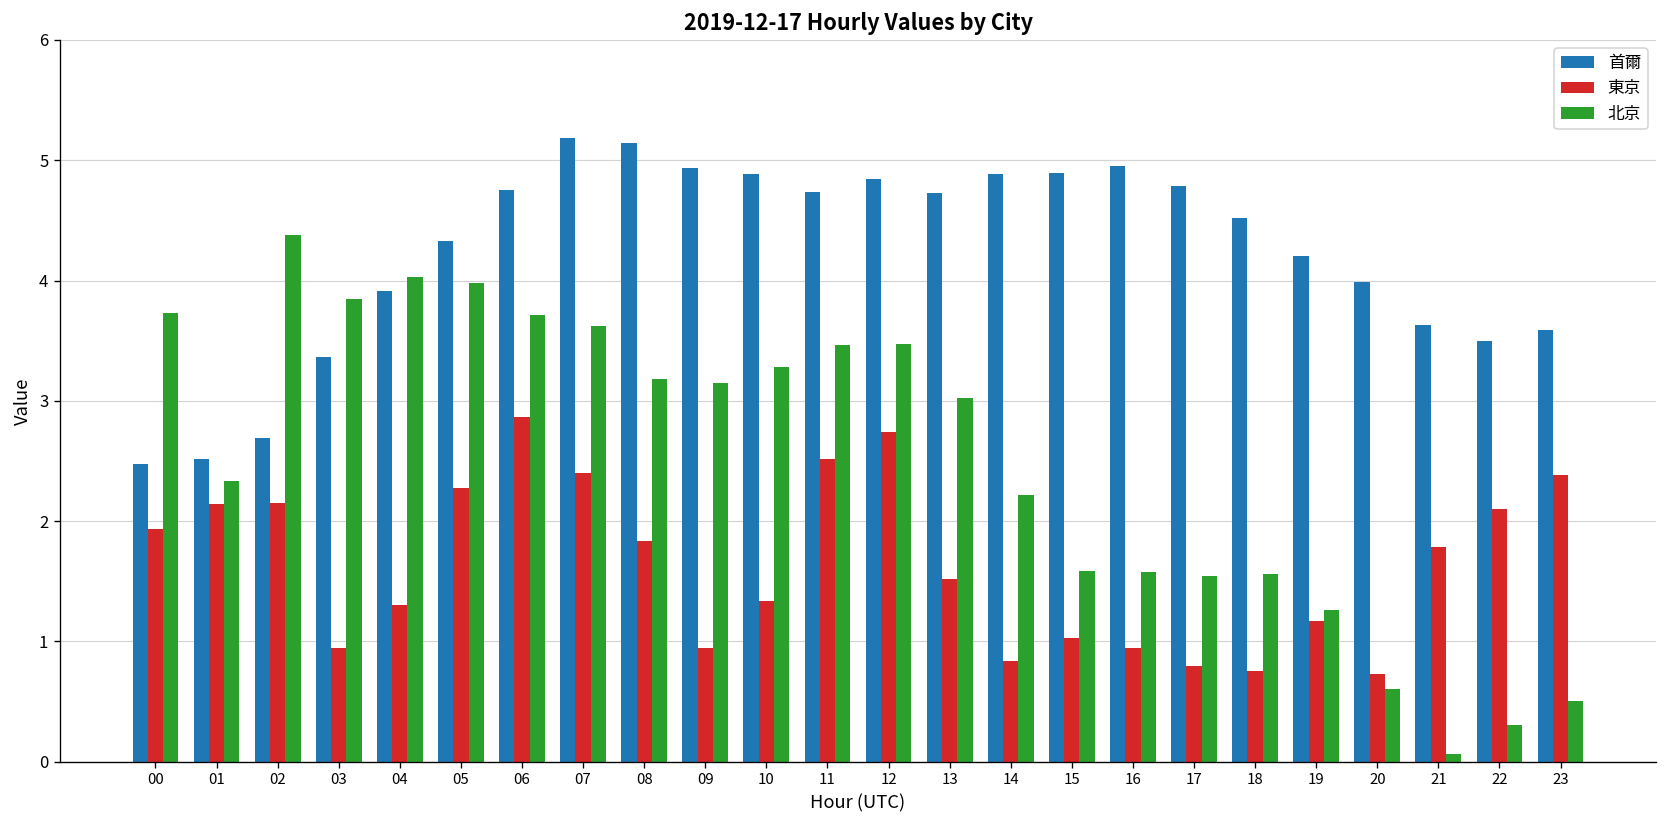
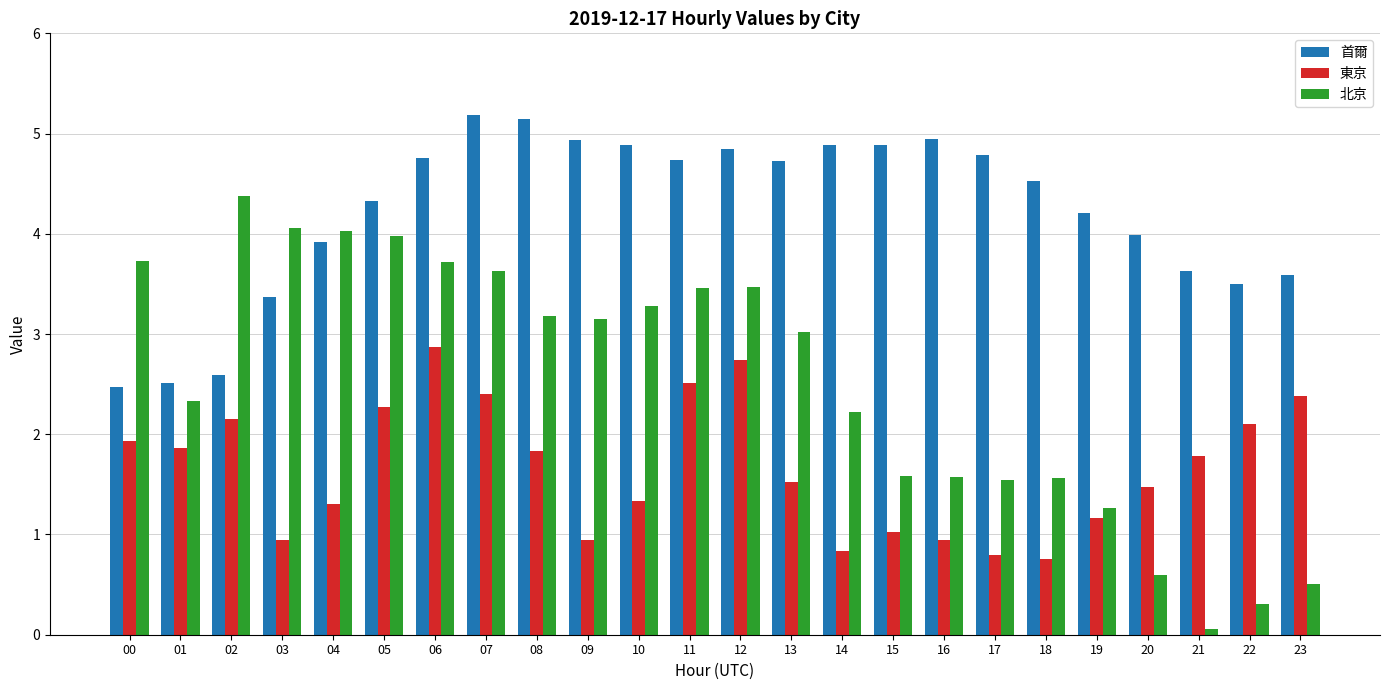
東京, 01: 2.14 -> 1.87
首爾, 02: 2.69 -> 2.59
北京, 03: 3.84 -> 4.06
東京, 20: 0.73 -> 1.47
